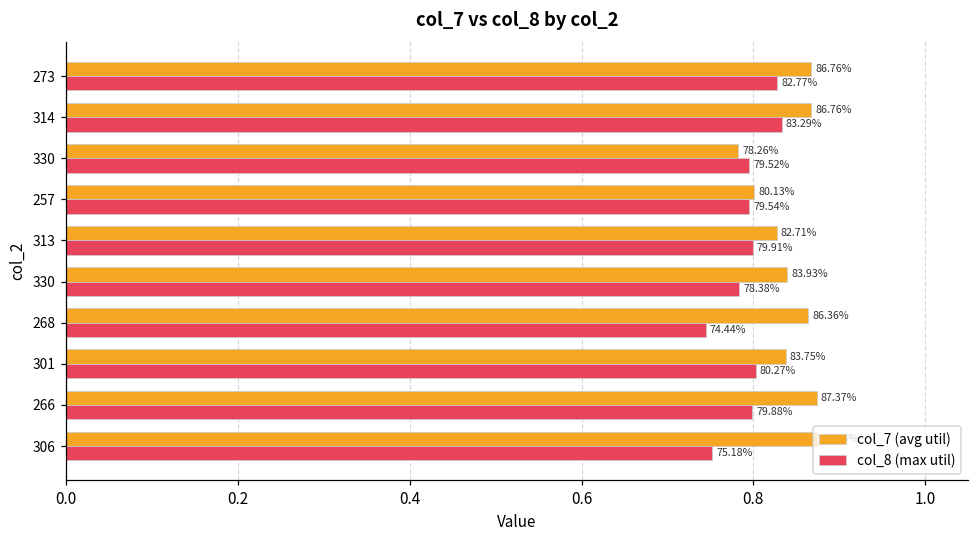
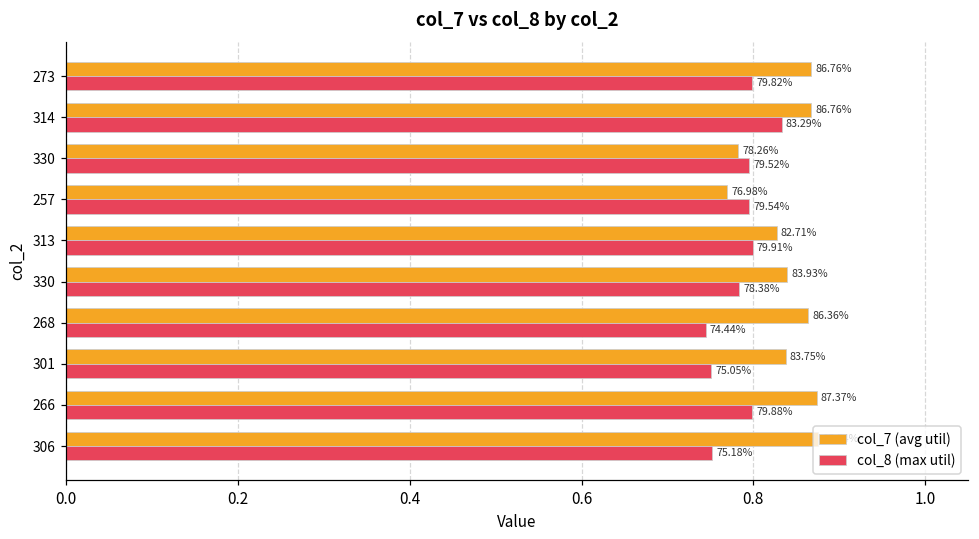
col_8 (max util), 273: 82.77% -> 79.82%
col_7 (avg util), 257: 80.13% -> 76.98%
col_8 (max util), 301: 80.27% -> 75.05%
